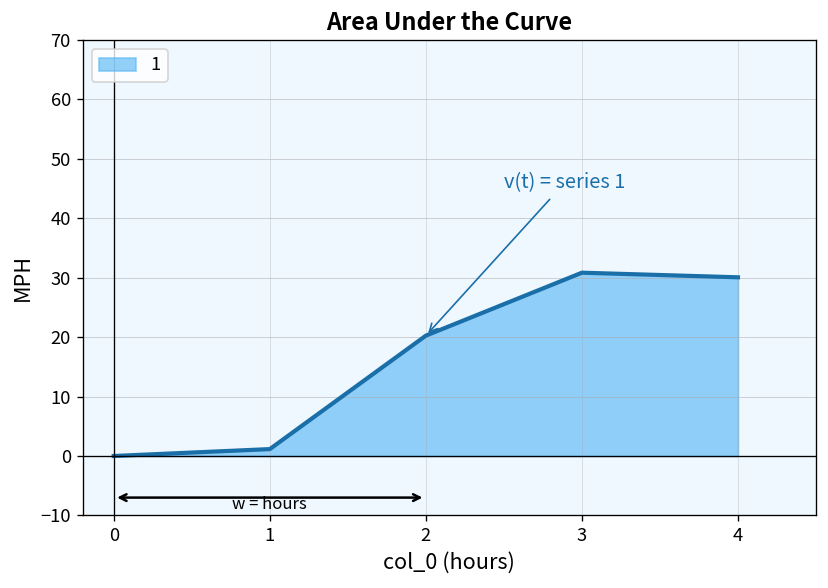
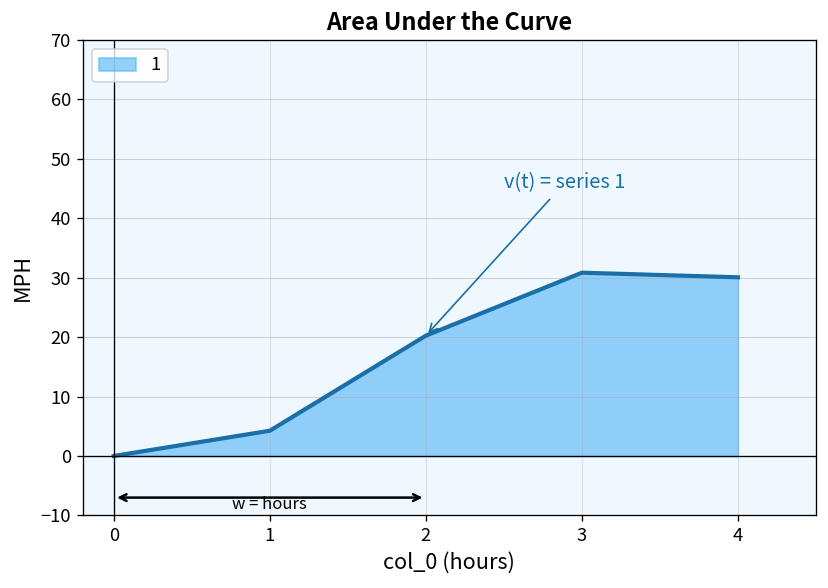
1: 1 -> 4
